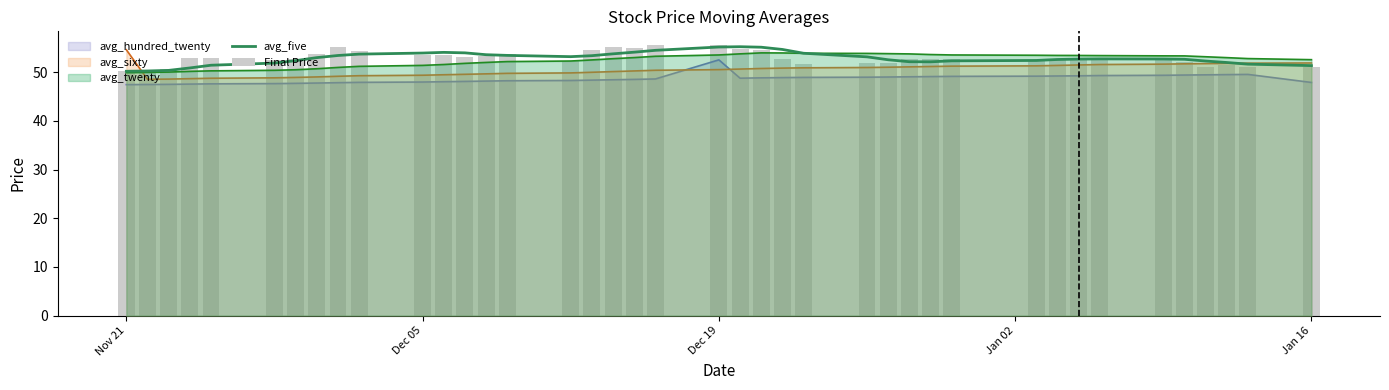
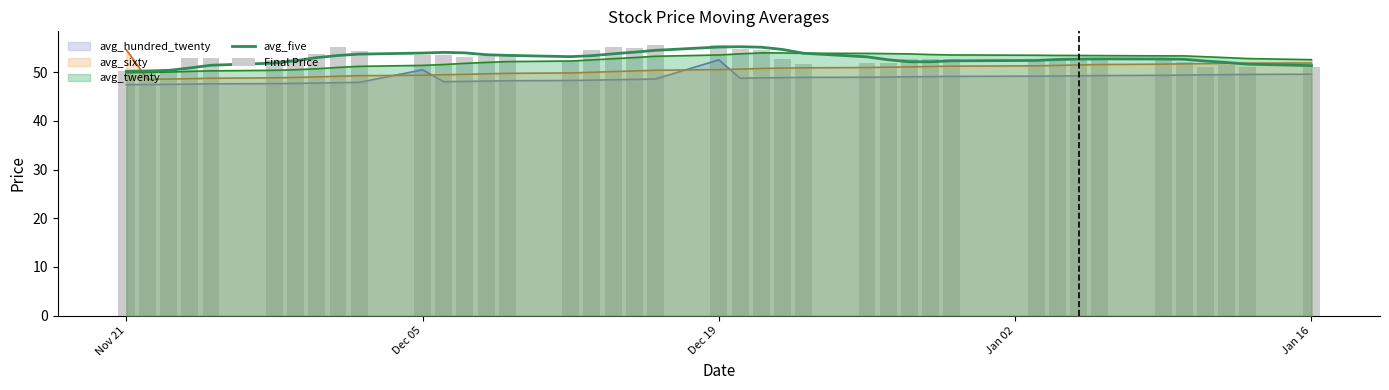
avg_hundred_twenty, Dec 05: 48 -> 50
avg_hundred_twenty, Jan 16: 48 -> 50
